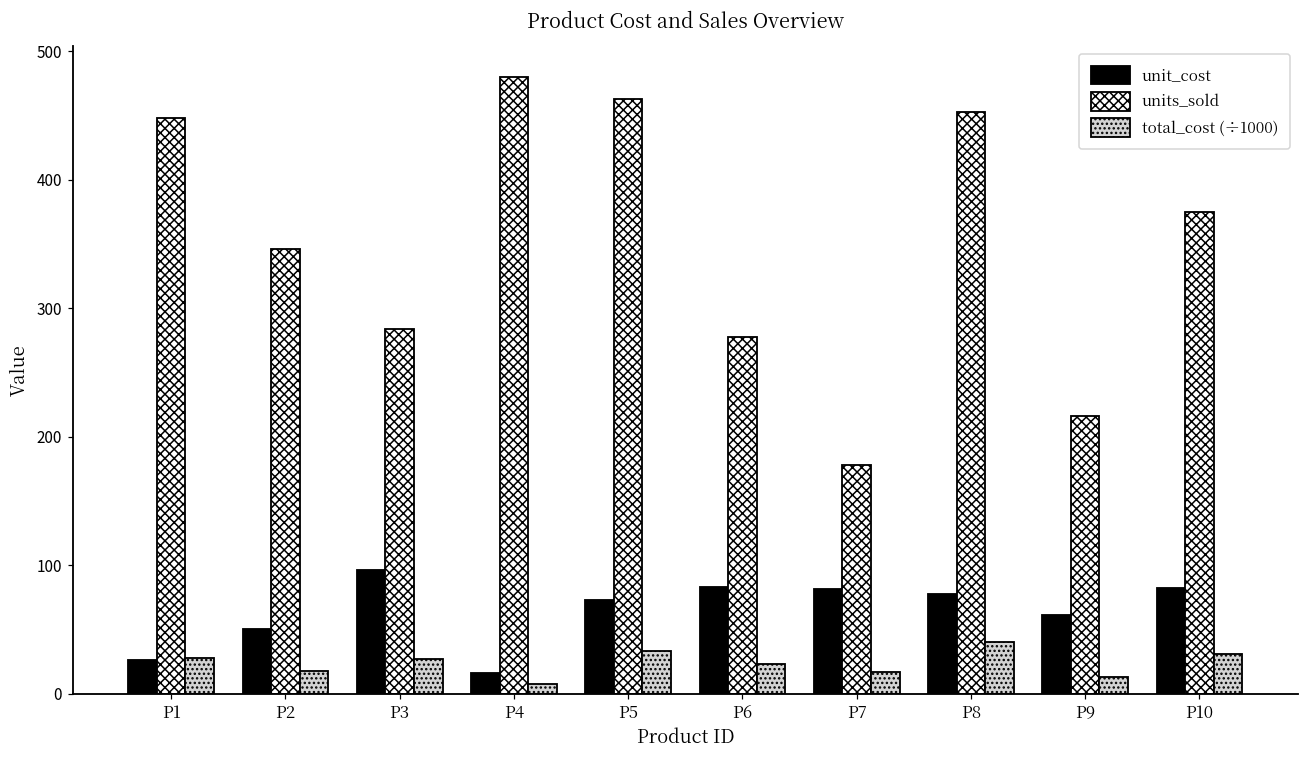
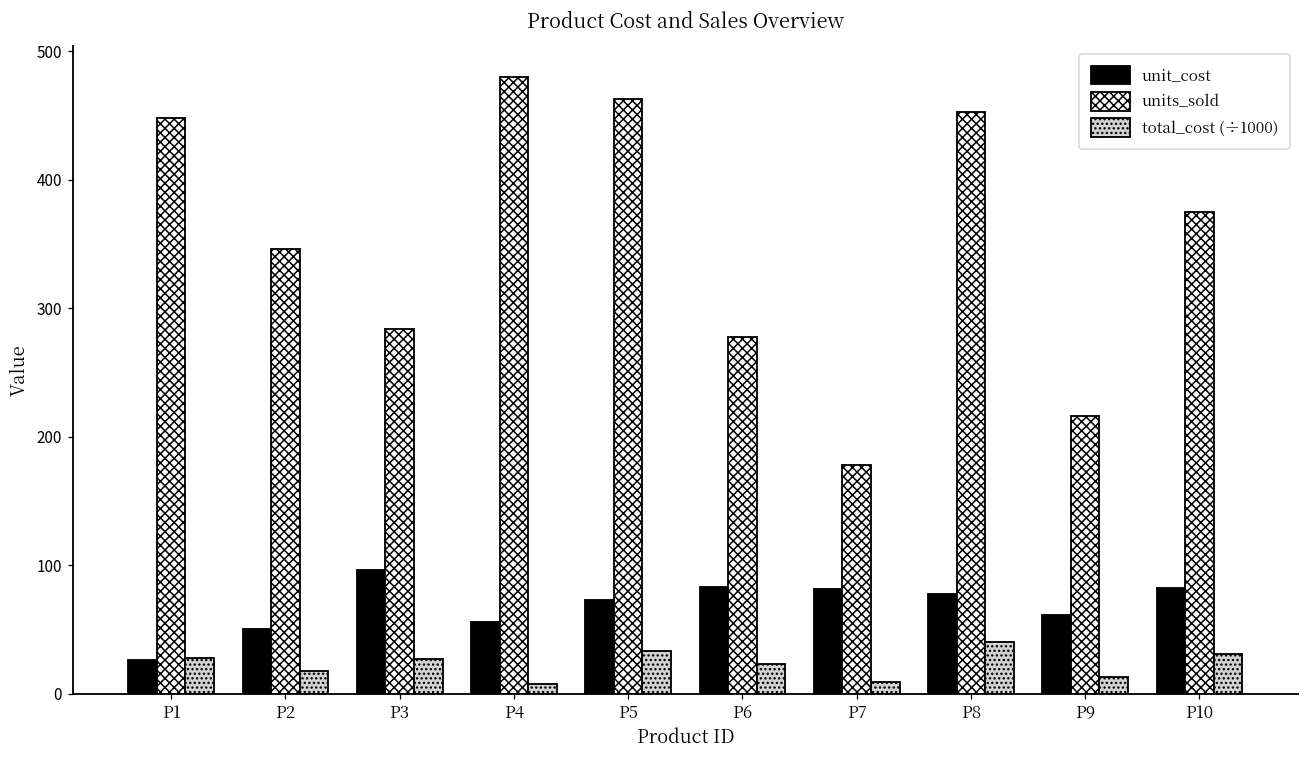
unit_cost, P4: 16 -> 56
total_cost (÷1000), P7: 17 -> 10
